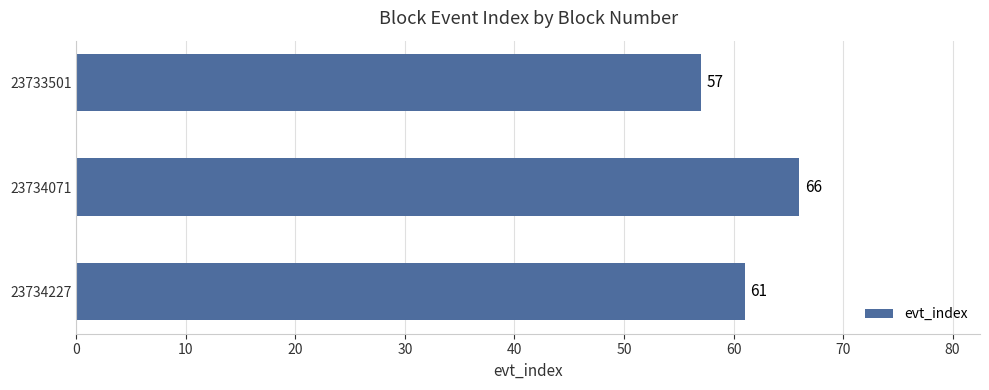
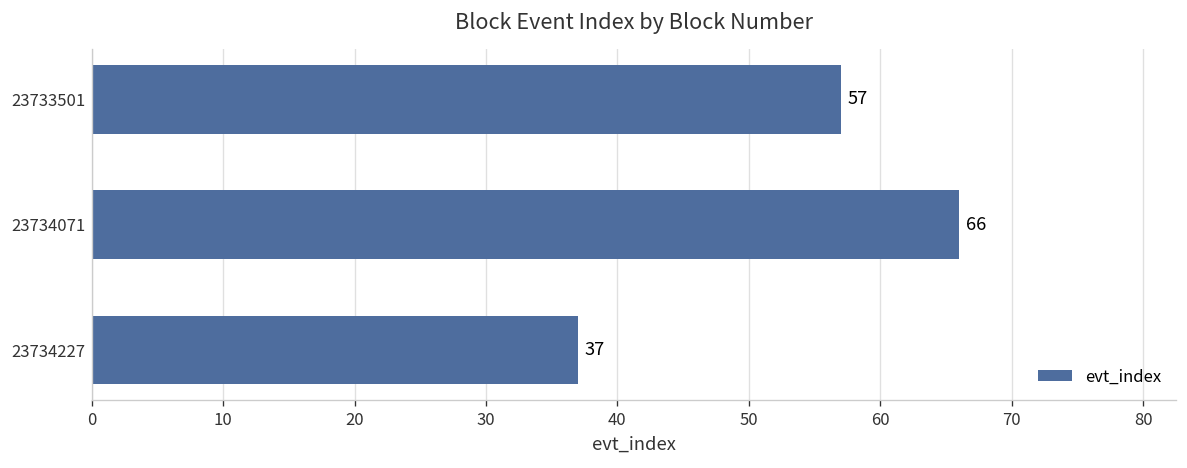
23734227: 61 -> 37
